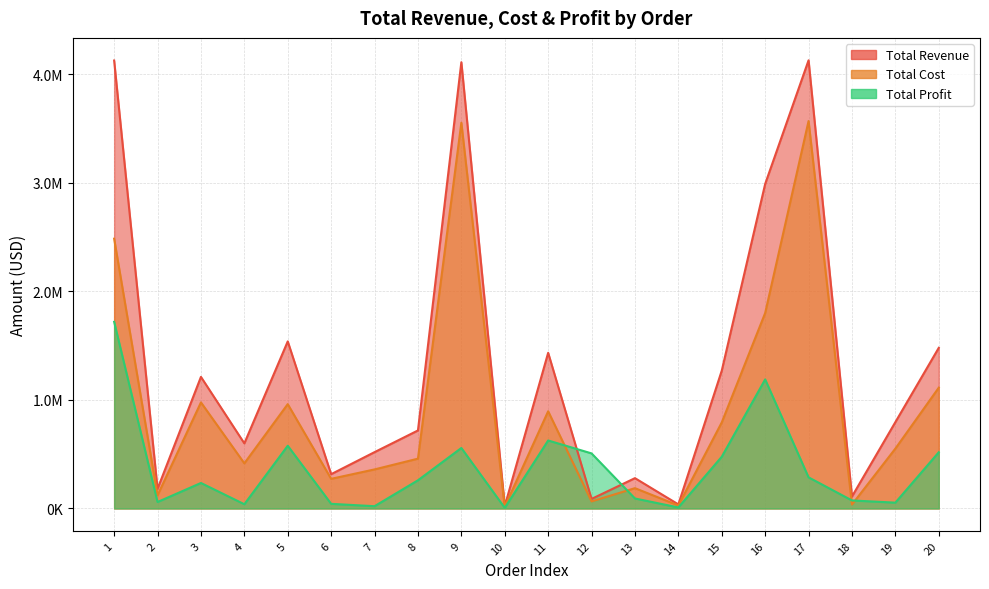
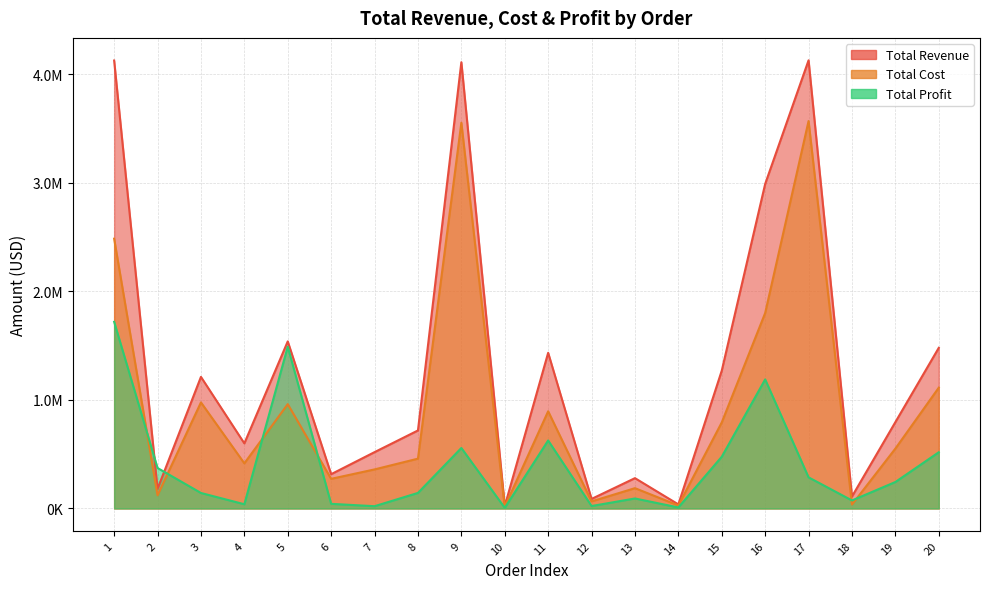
Total Profit, 2: 60000 -> 370000
Total Profit, 3: 230000 -> 140000
Total Profit, 5: 580000 -> 1490000
Total Profit, 8: 260000 -> 140000
Total Profit, 12: 510000 -> 20000
Total Profit, 19: 50000 -> 240000
